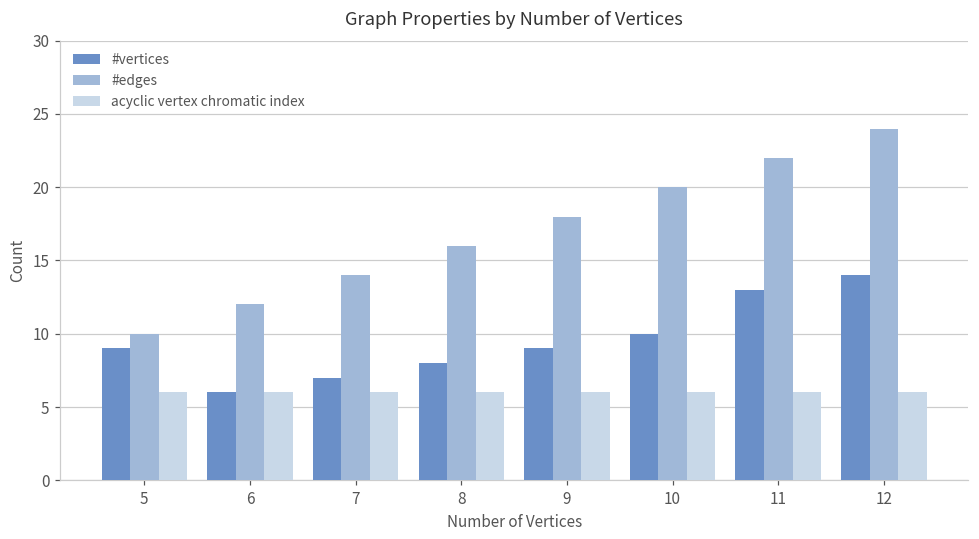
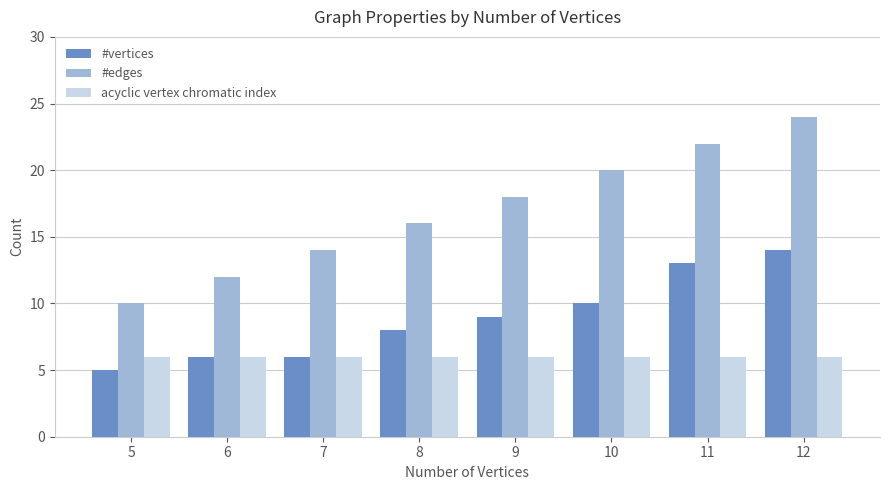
#vertices, 5: 9 -> 5
#vertices, 7: 7 -> 6
